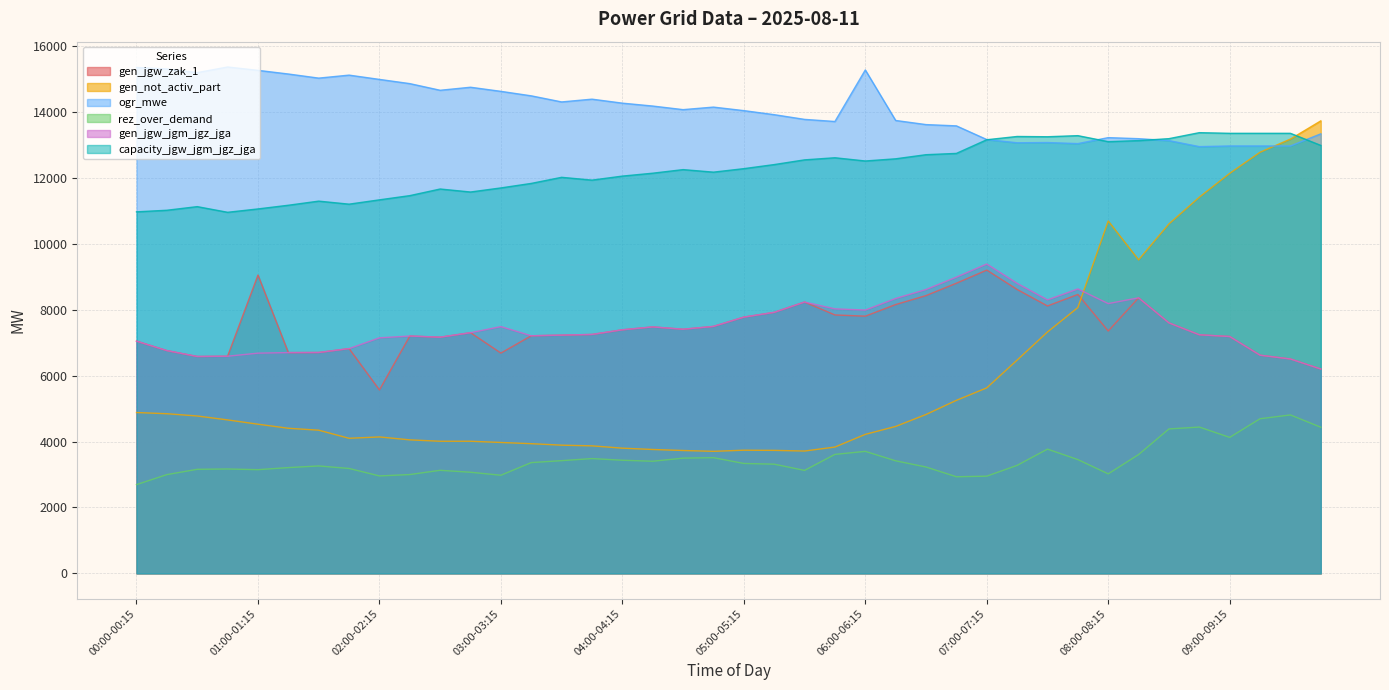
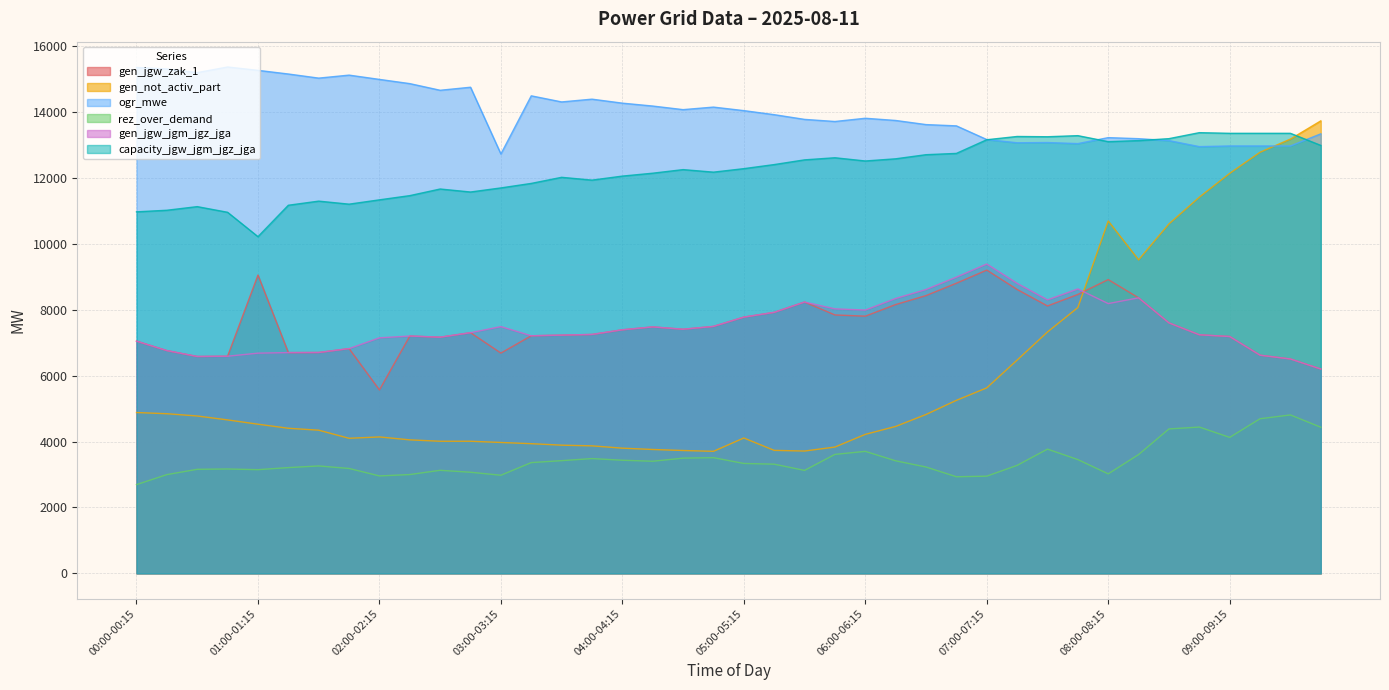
capacity_jgw_jgm_jgz_jga, 01:00-01:15: 11100 -> 10200
ogr_mwe, 03:00-03:15: 14600 -> 12700
gen_not_activ_part, 05:00-05:15: 3700 -> 4100
ogr_mwe, 06:00-06:15: 15300 -> 13800
gen_jgw_zak_1, 08:00-08:15: 7400 -> 8900
